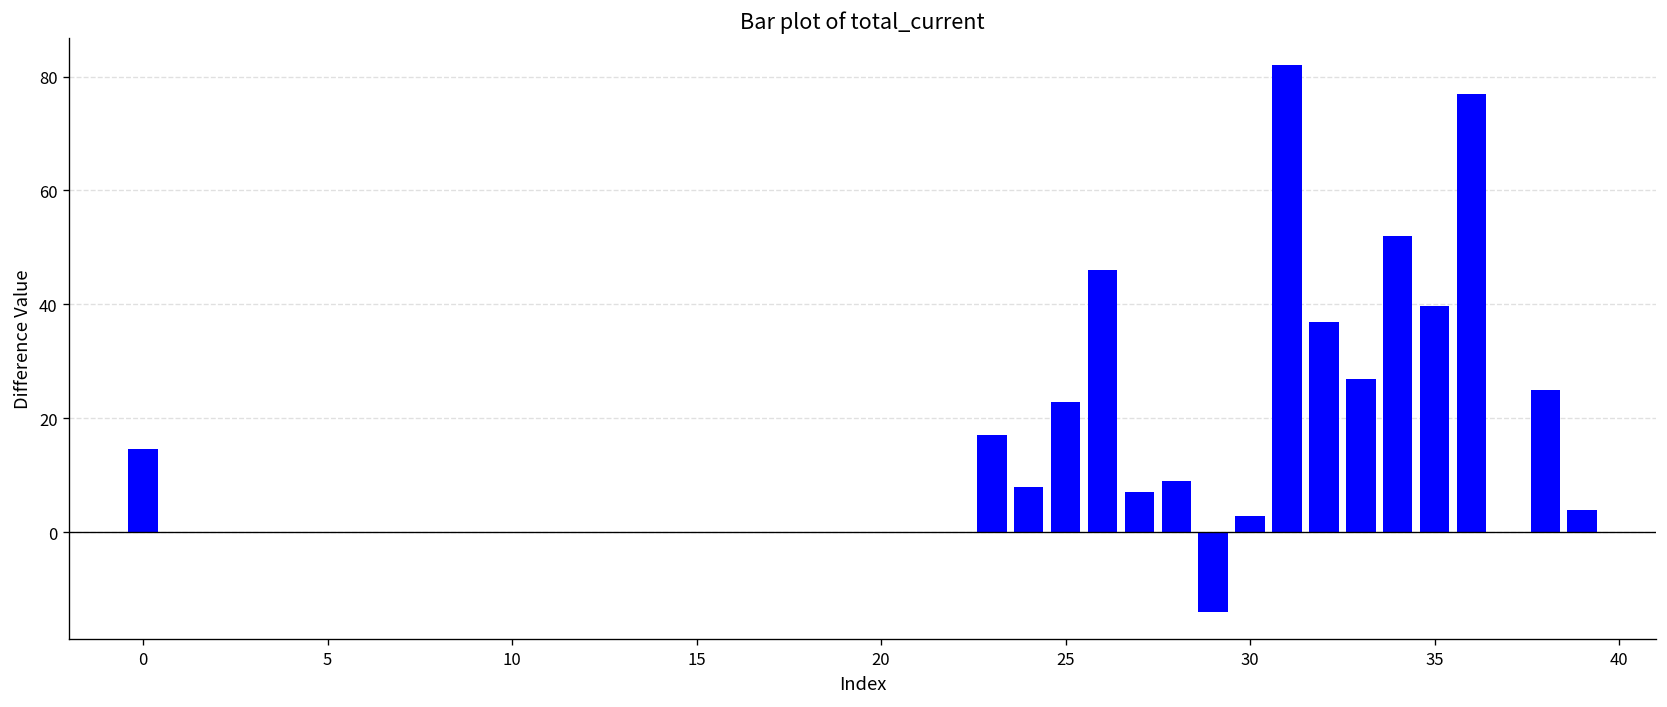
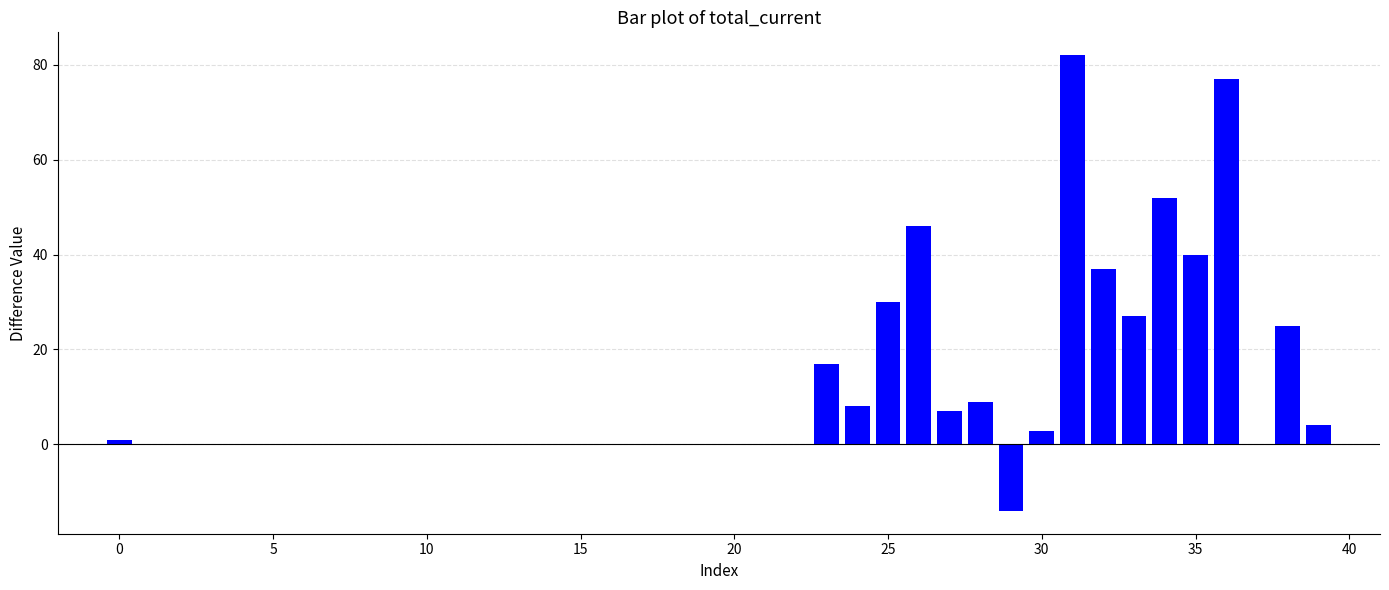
0: 15 -> 1
25: 23 -> 30
